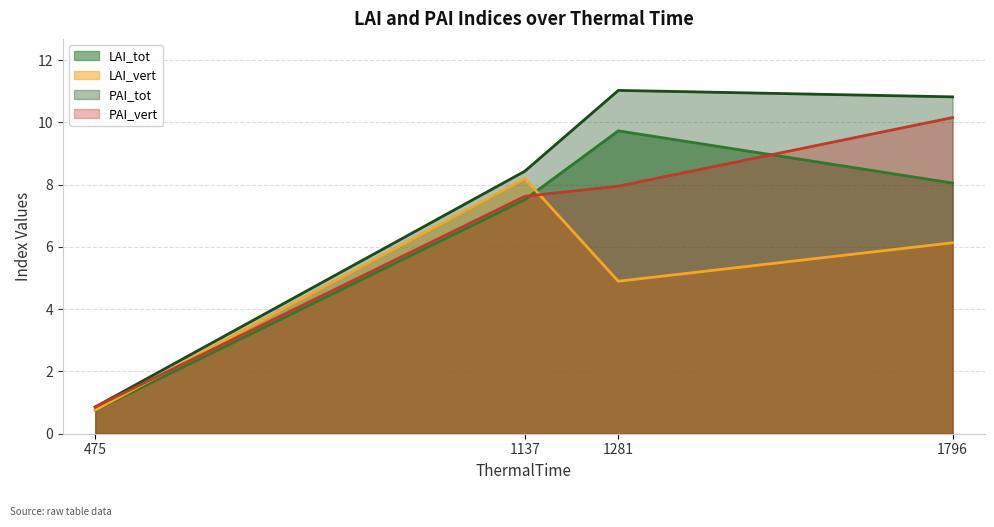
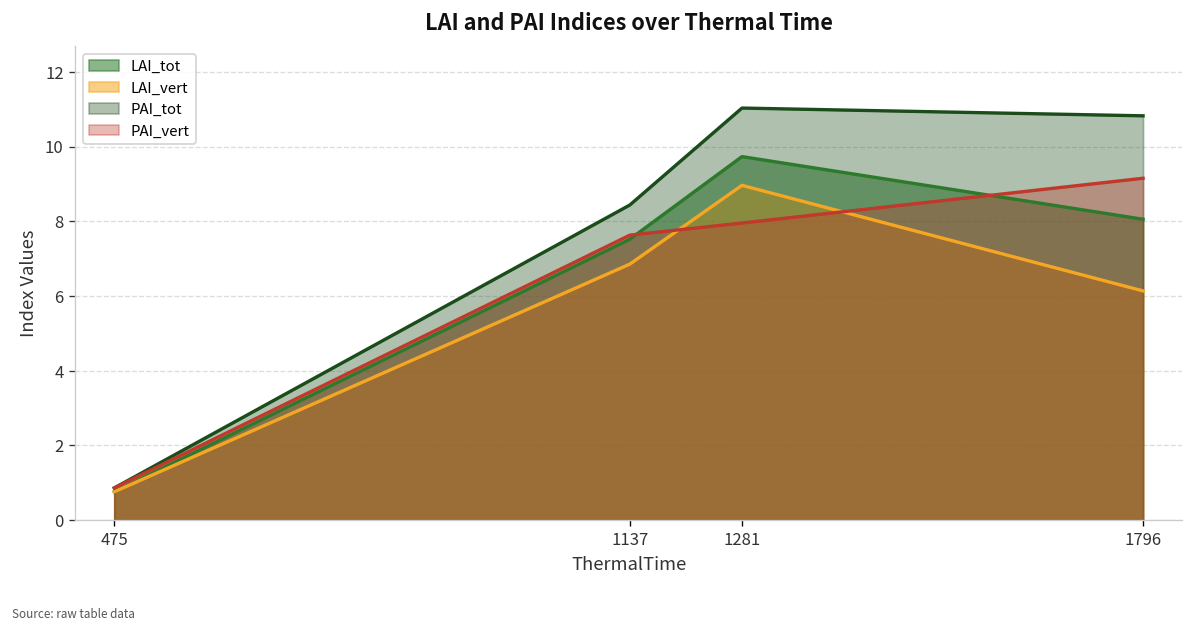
LAI_vert, 1137: 8.2 -> 6.9
LAI_vert, 1281: 4.9 -> 9.0
PAI_vert, 1796: 10.2 -> 9.2
